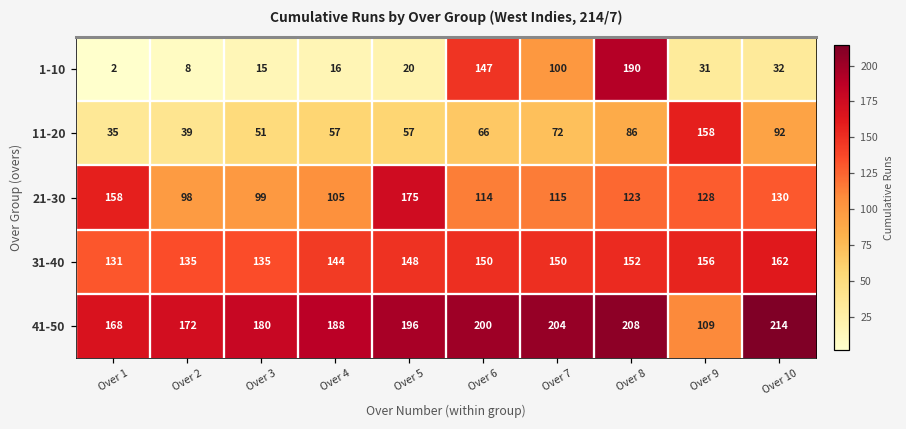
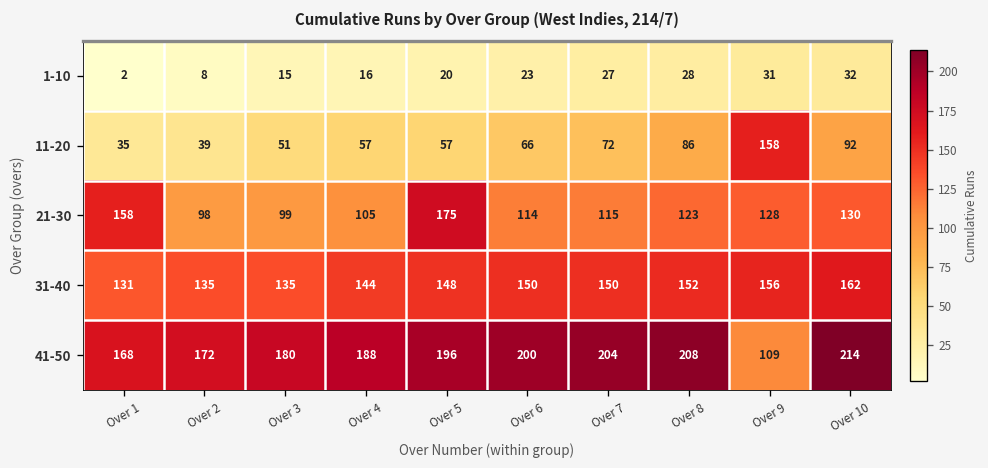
1-10, Over 6: 147 -> 23
1-10, Over 7: 100 -> 27
1-10, Over 8: 190 -> 28
